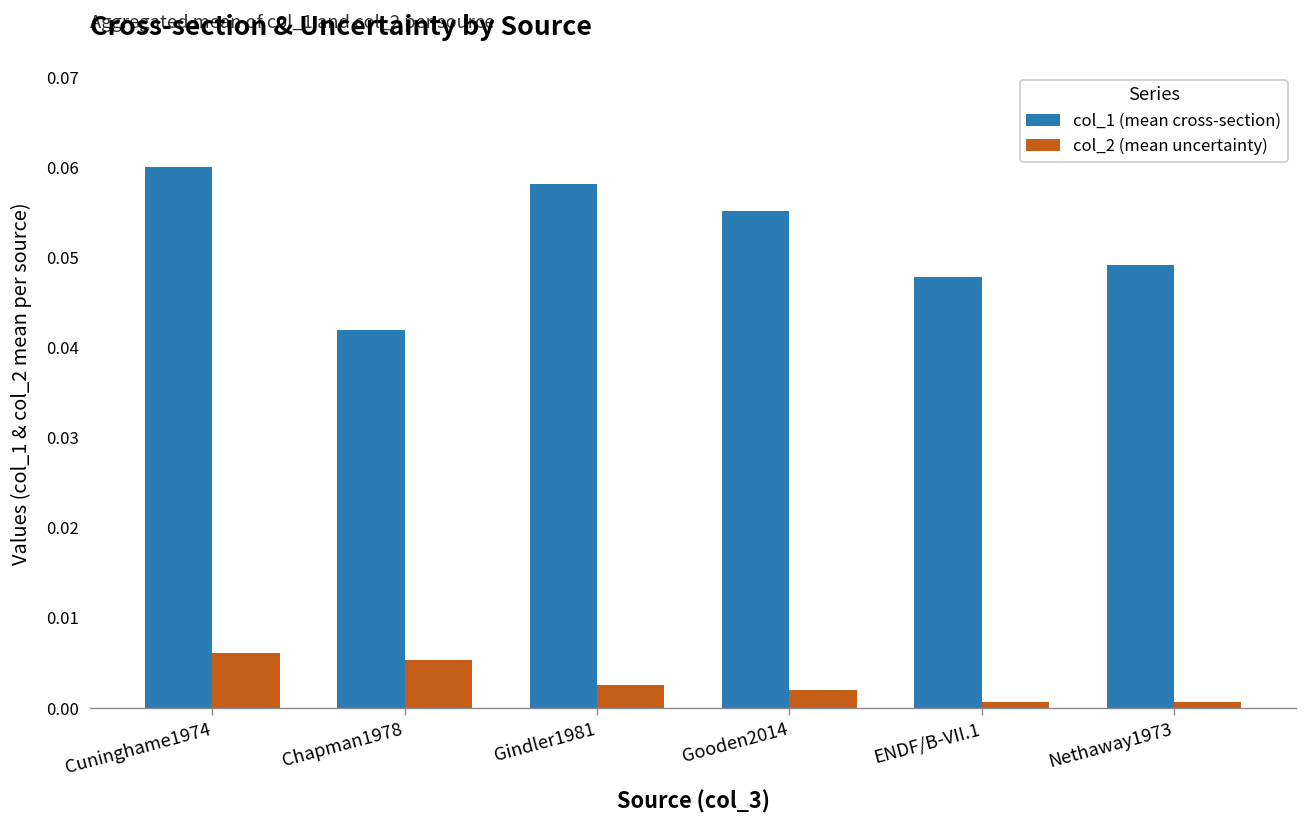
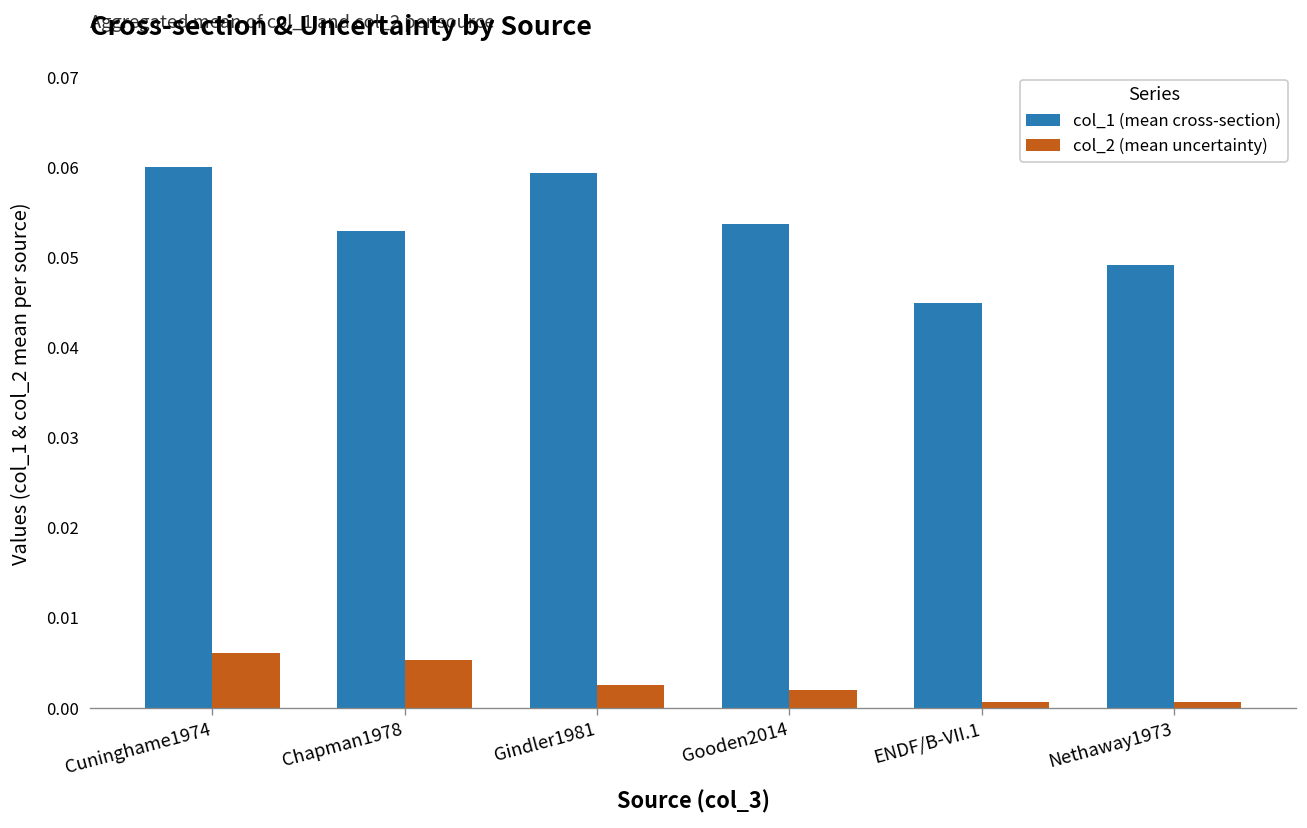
col_1 (mean cross-section), Chapman1978: 0.042 -> 0.053
col_1 (mean cross-section), Gindler1981: 0.058 -> 0.059
col_1 (mean cross-section), Gooden2014: 0.055 -> 0.054
col_1 (mean cross-section), ENDF/B-VII.1: 0.048 -> 0.045
